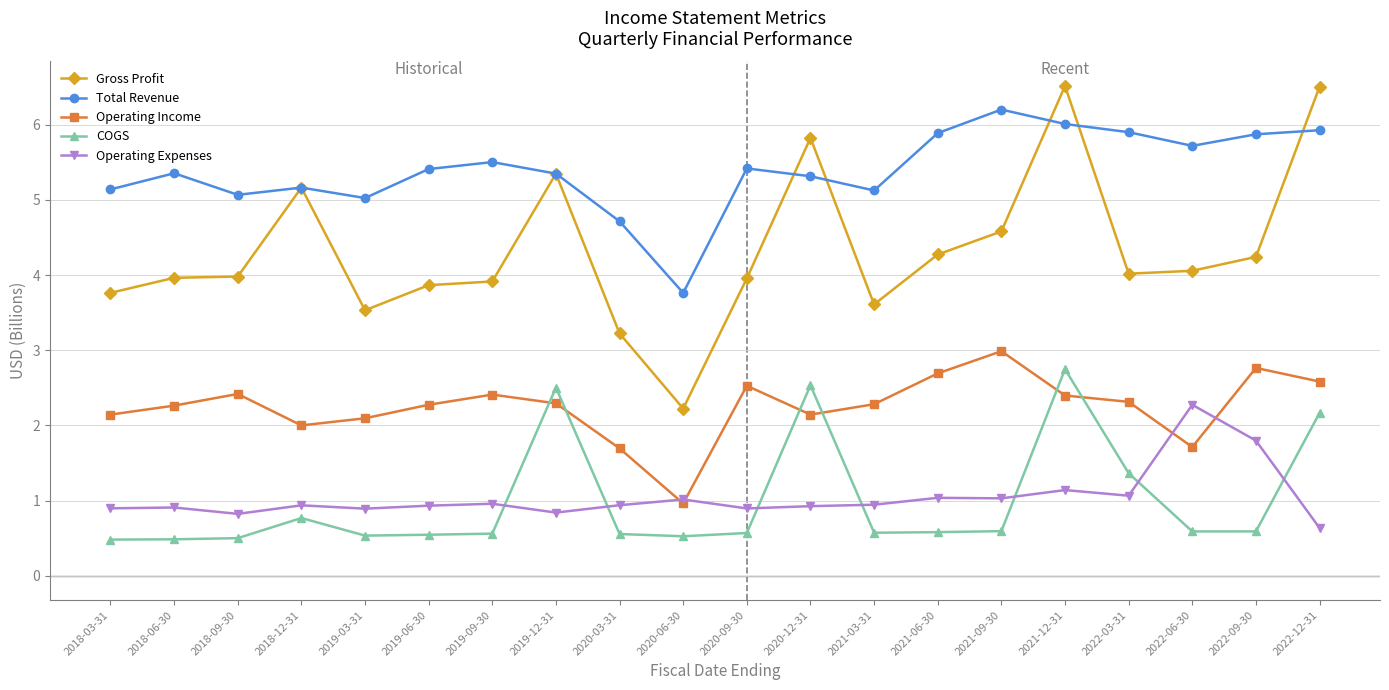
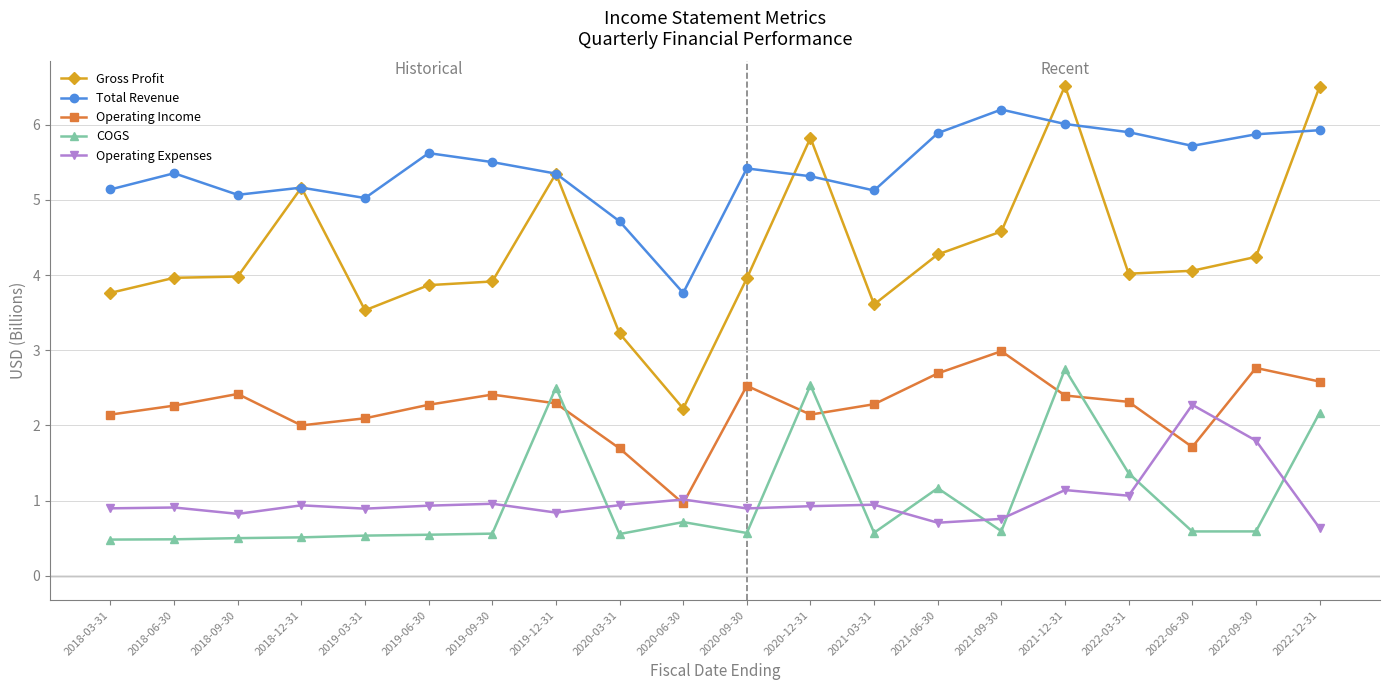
COGS, 2018-12-31: 0.8 -> 0.5
Total Revenue, 2019-06-30: 5.4 -> 5.6
COGS, 2020-06-30: 0.5 -> 0.7
COGS, 2021-06-30: 0.6 -> 1.2
Operating Expenses, 2021-06-30: 1.0 -> 0.7
Operating Expenses, 2021-09-30: 1.0 -> 0.8
